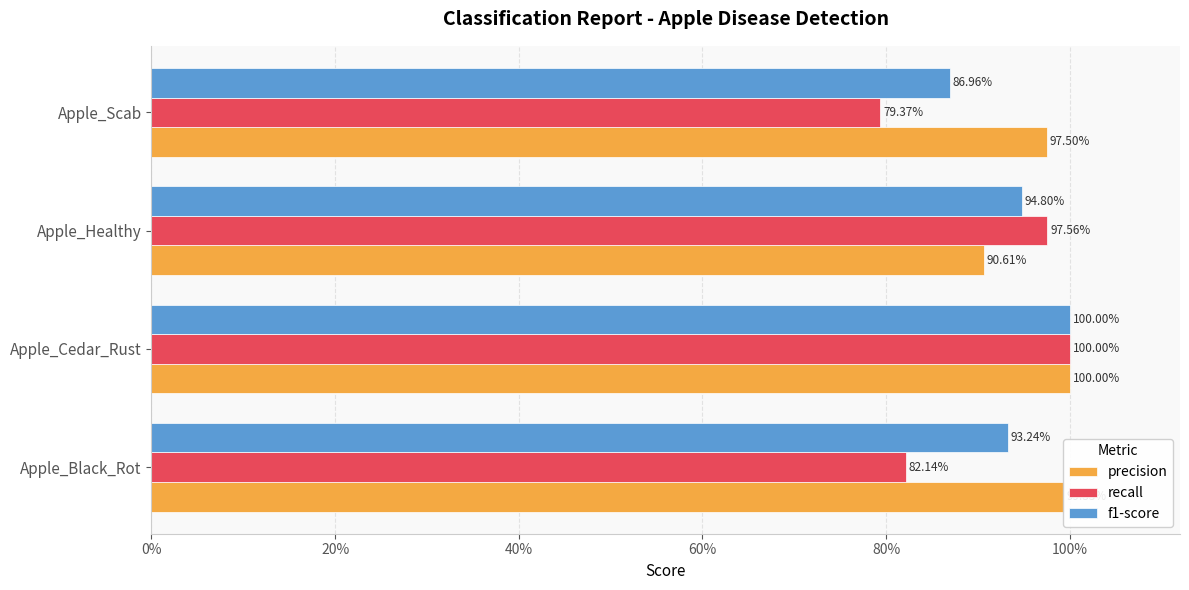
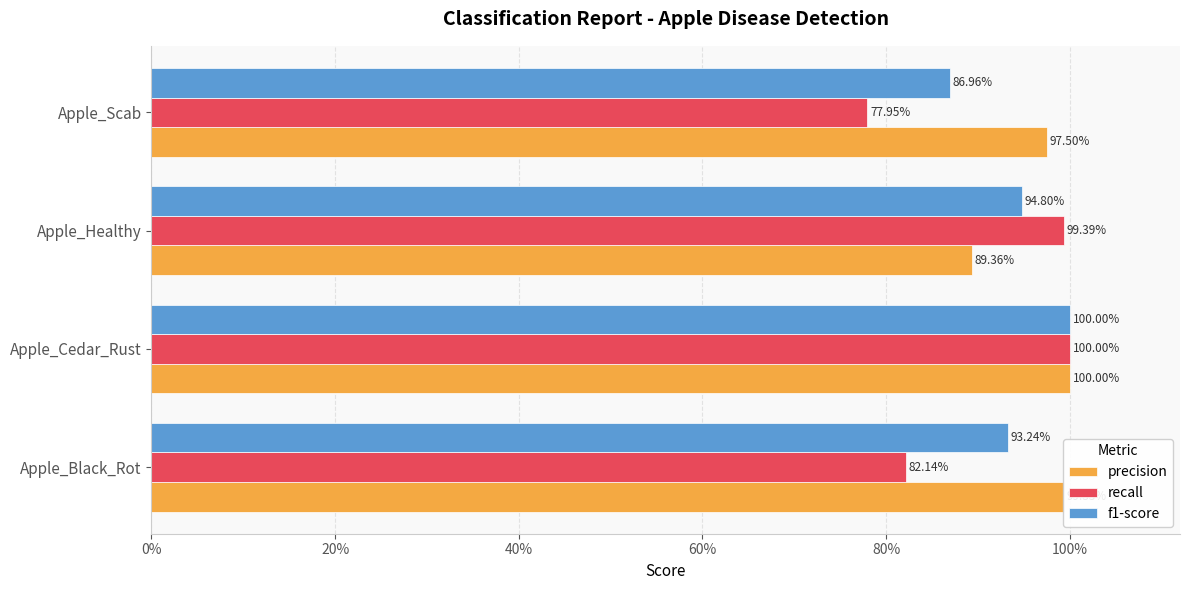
recall, Apple_Scab: 79.37% -> 77.95%
recall, Apple_Healthy: 97.56% -> 99.39%
precision, Apple_Healthy: 90.61% -> 89.36%
